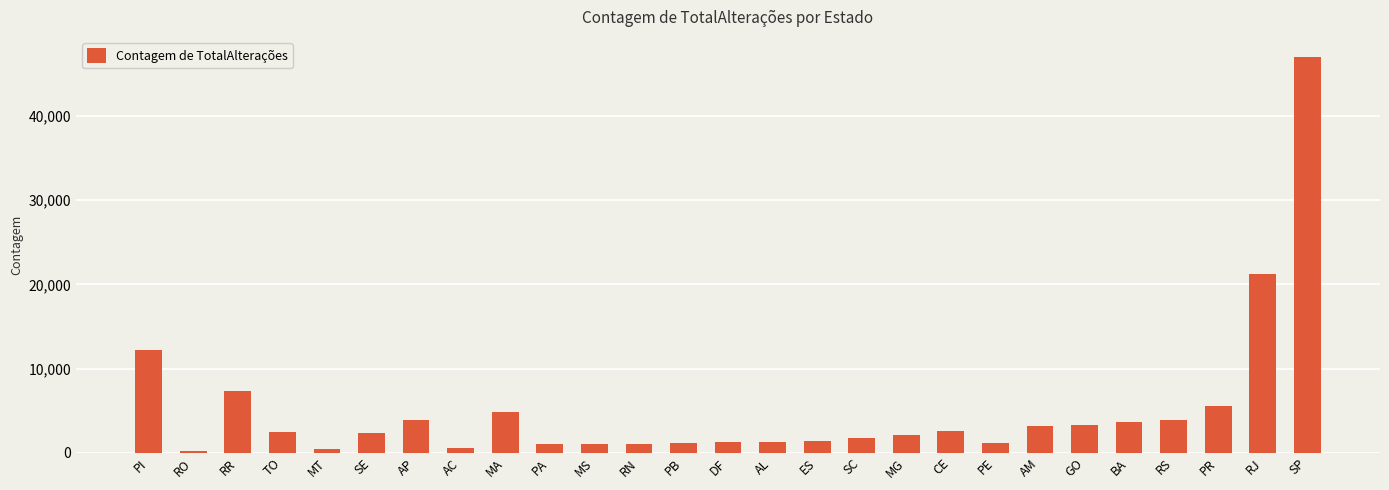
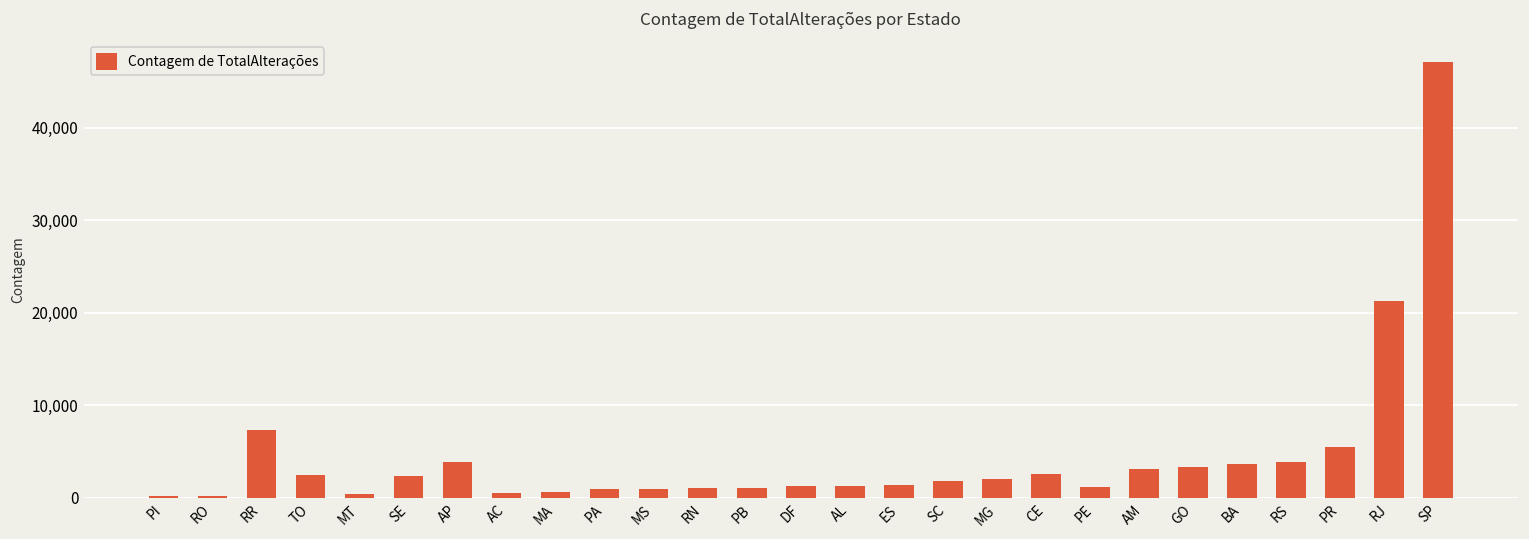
PI: 12,000 -> 0
MA: 5,000 -> 1,000
